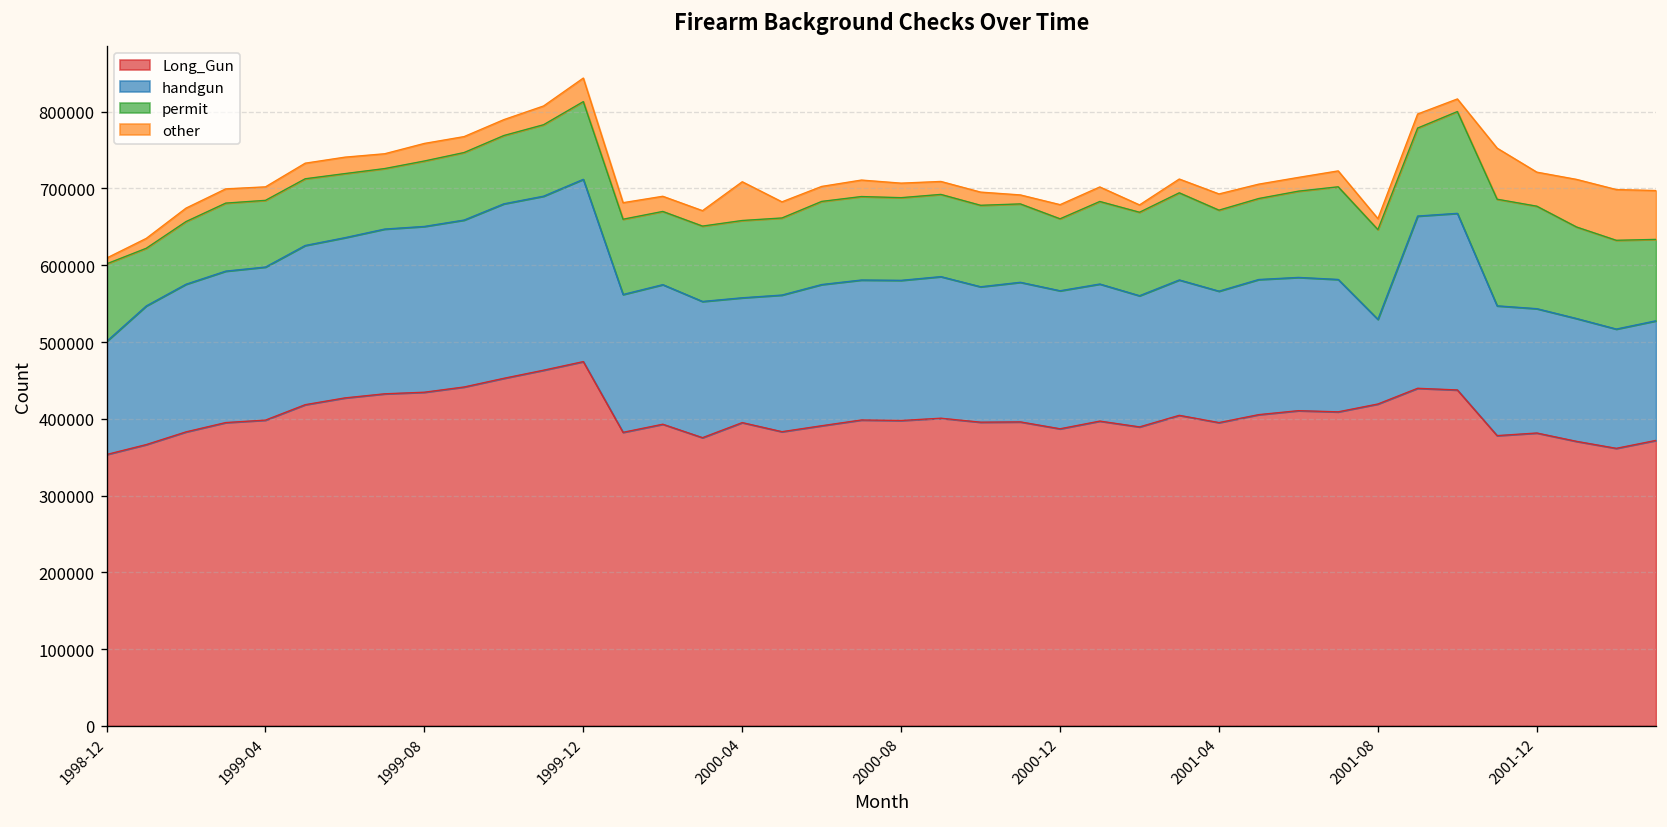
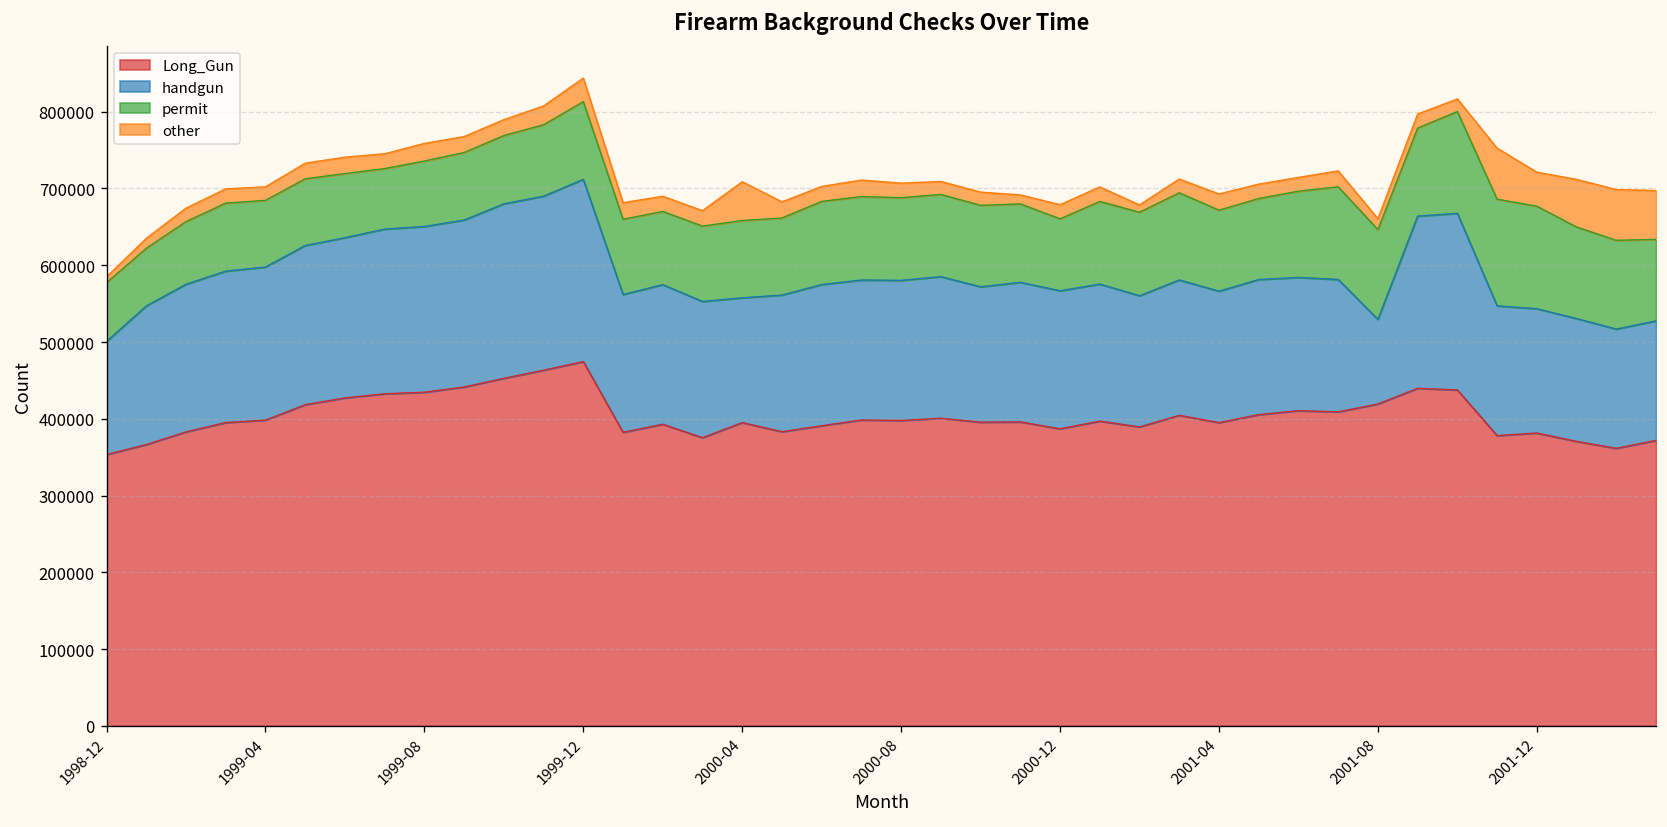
permit, 1998-12: 100000 -> 80000
